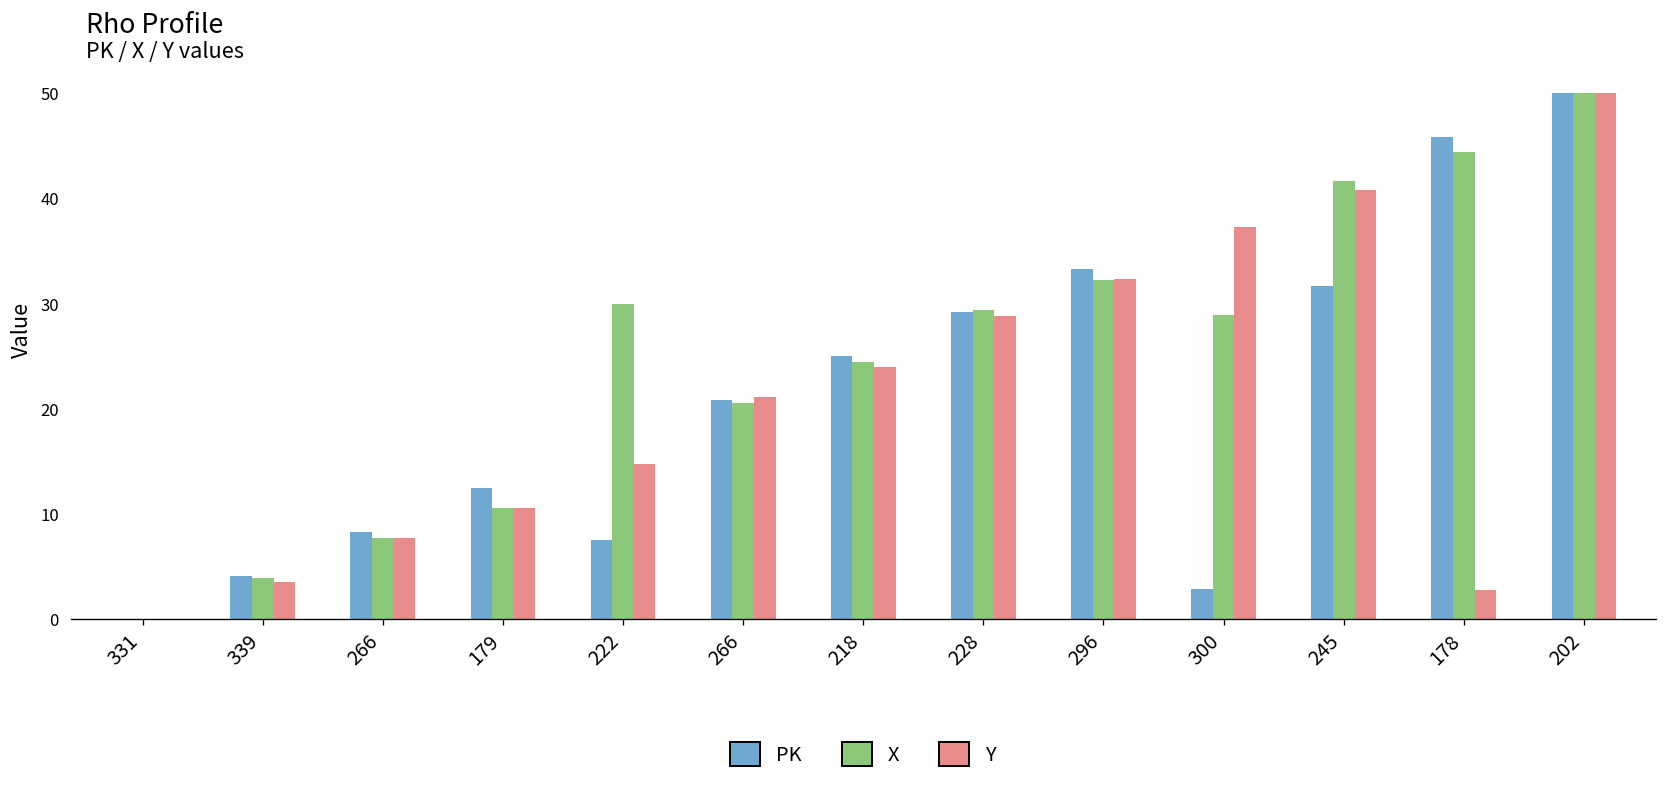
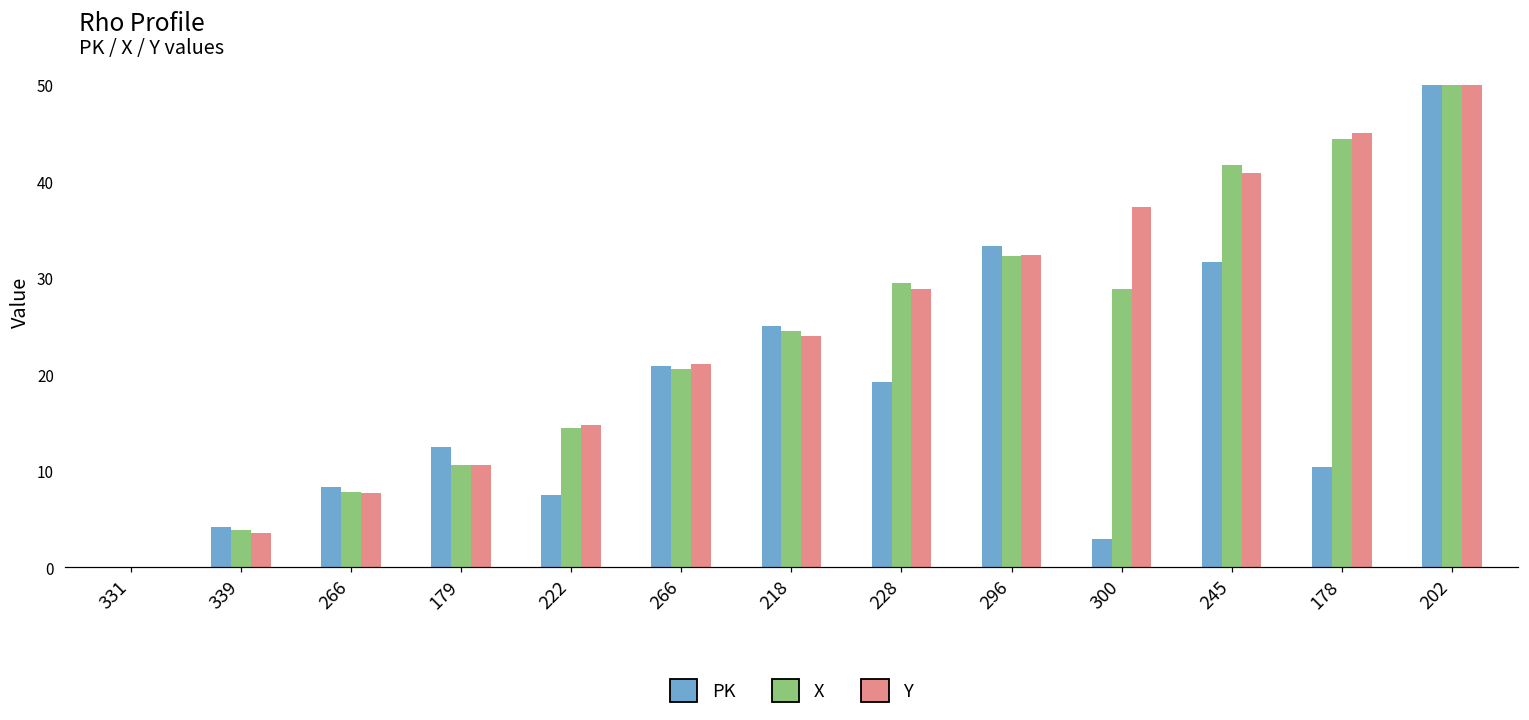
X, 222: 30 -> 14
PK, 228: 29 -> 19
PK, 178: 46 -> 10
Y, 178: 3 -> 45
